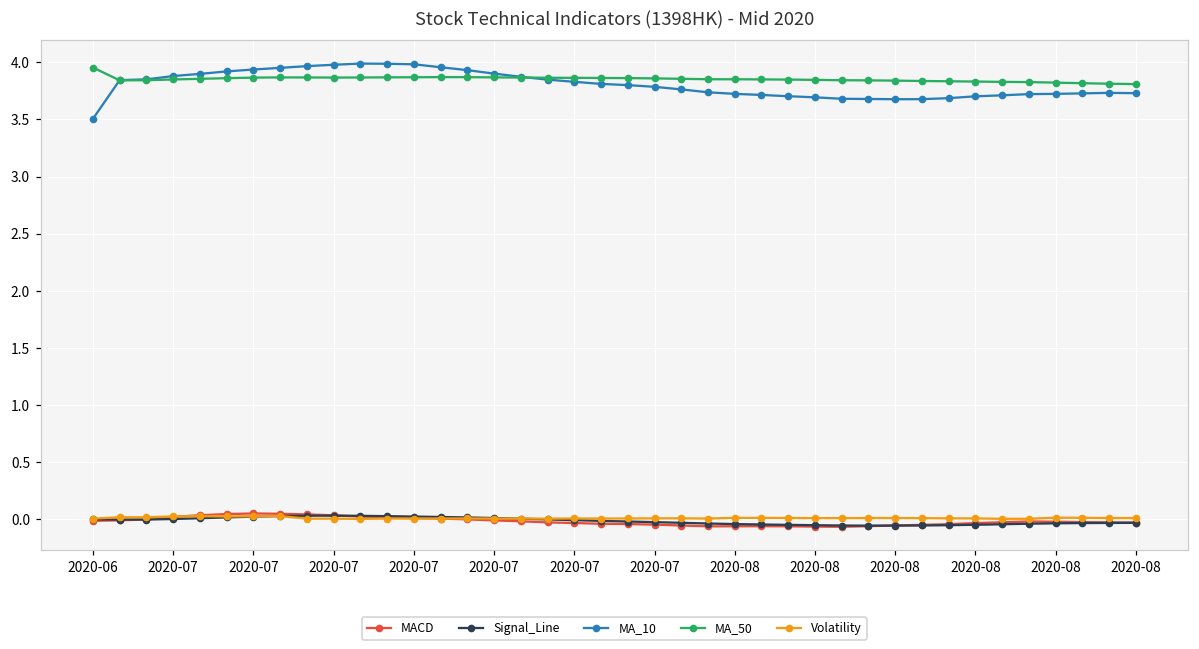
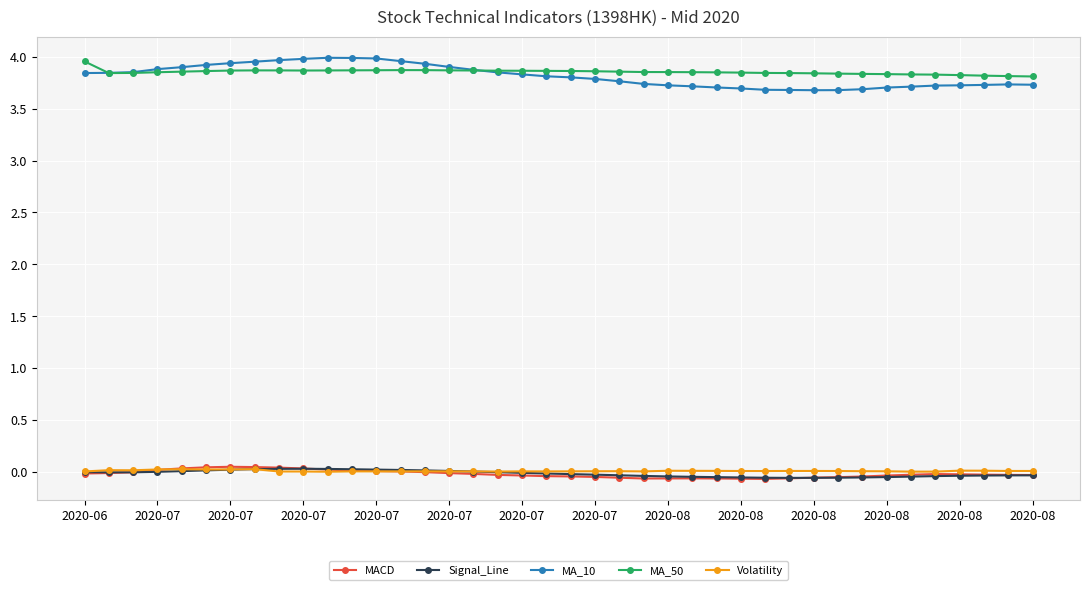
MA_10, 2020-06: 3.51 -> 3.84
